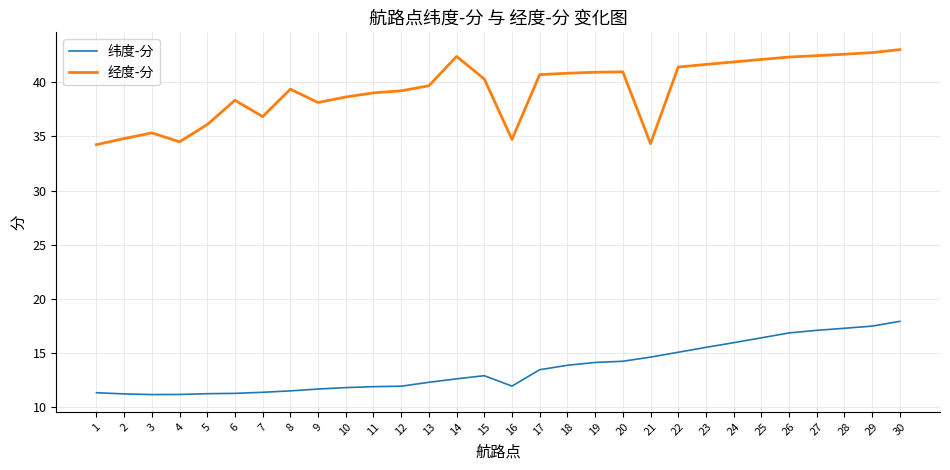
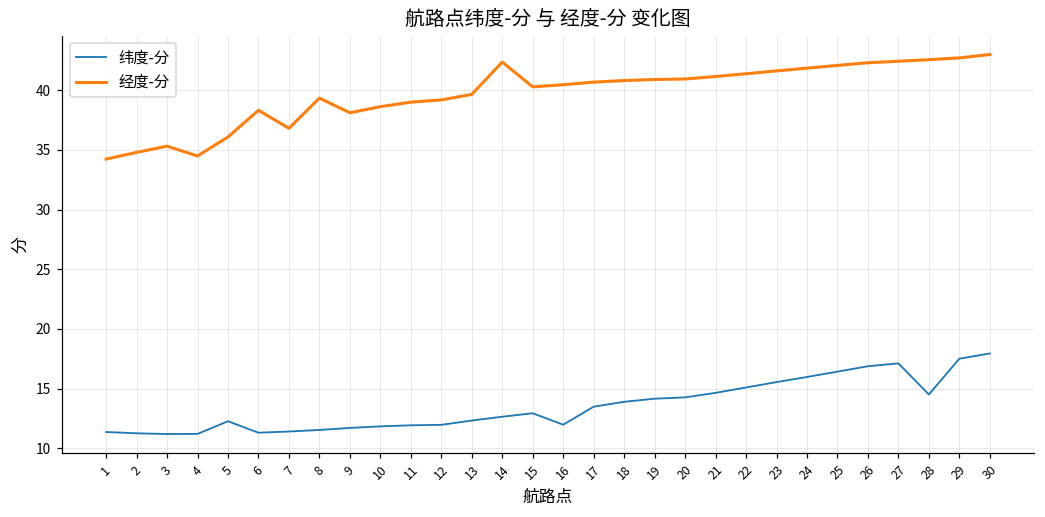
纬度-分, 5: 11.3 -> 12.3
经度-分, 16: 34.7 -> 40.5
经度-分, 21: 34.3 -> 41.2
纬度-分, 28: 17.3 -> 14.5
